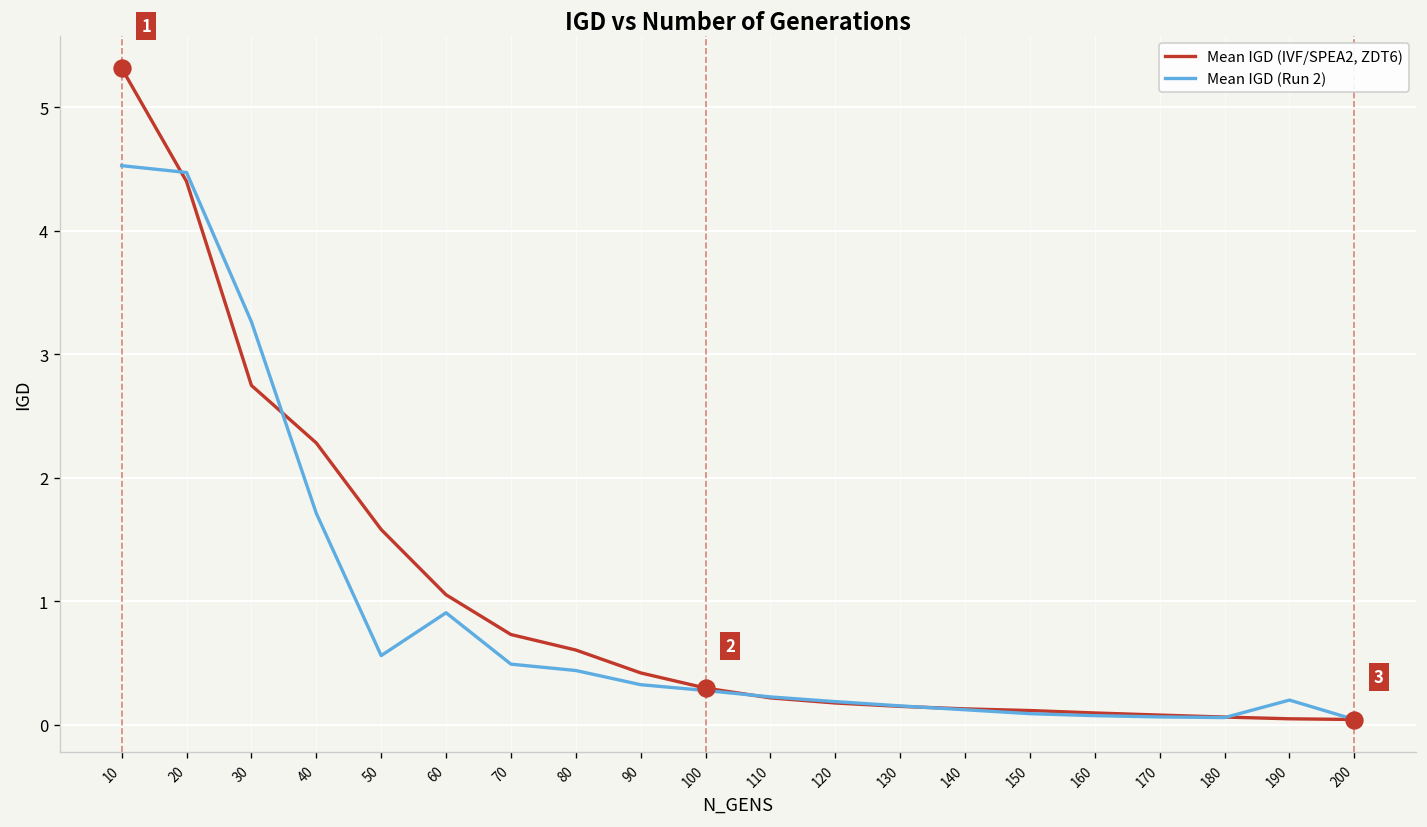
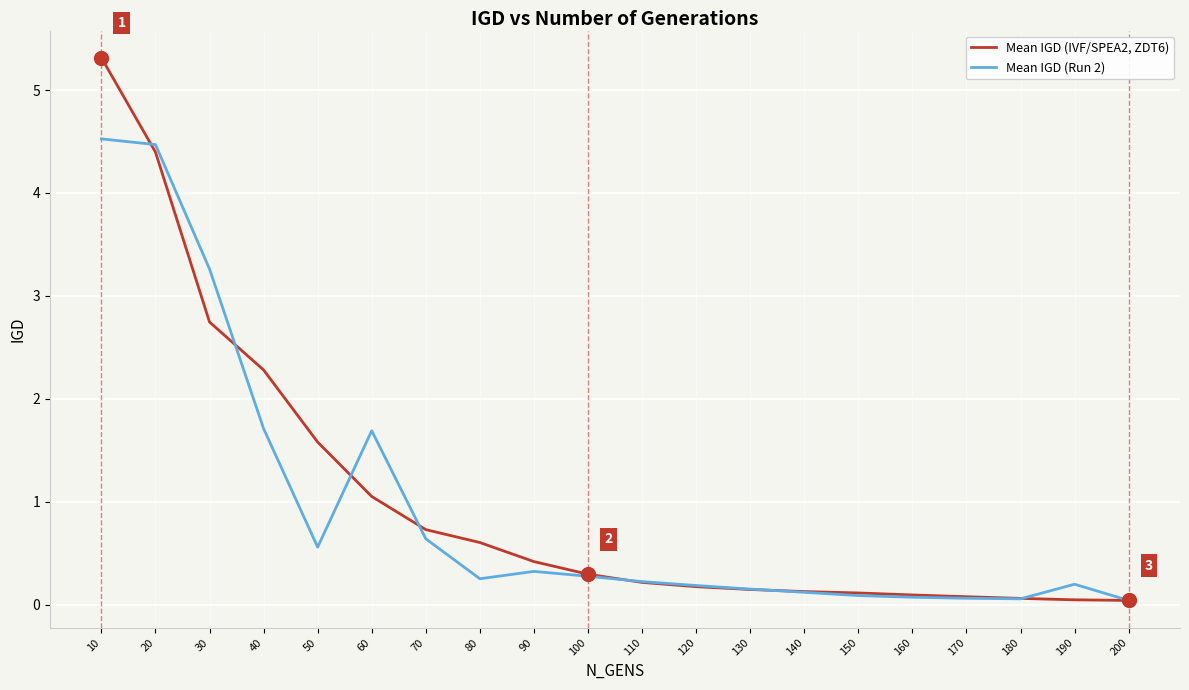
Mean IGD (Run 2), 60: 0.91 -> 1.69
Mean IGD (Run 2), 70: 0.49 -> 0.64
Mean IGD (Run 2), 80: 0.44 -> 0.25
